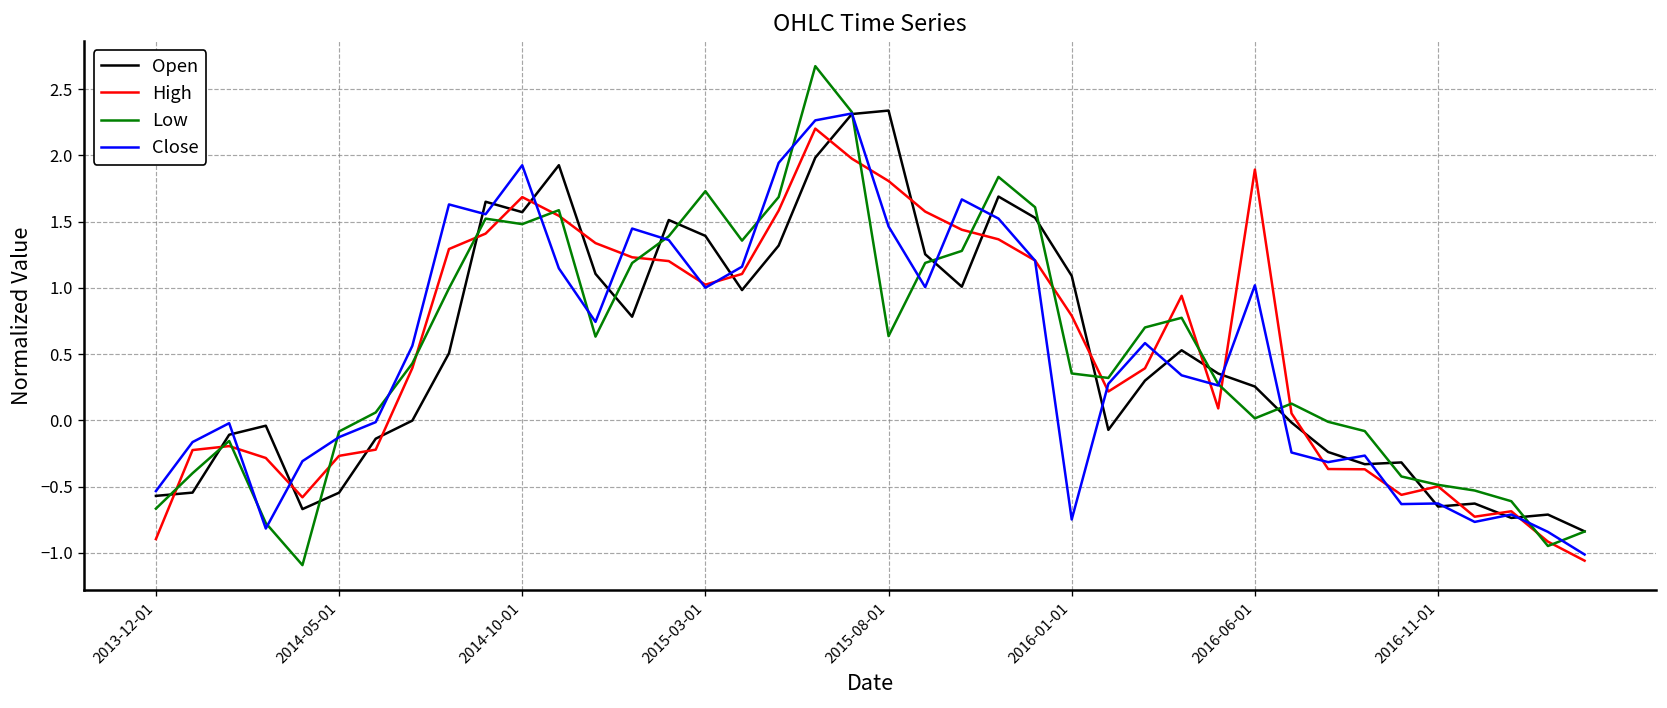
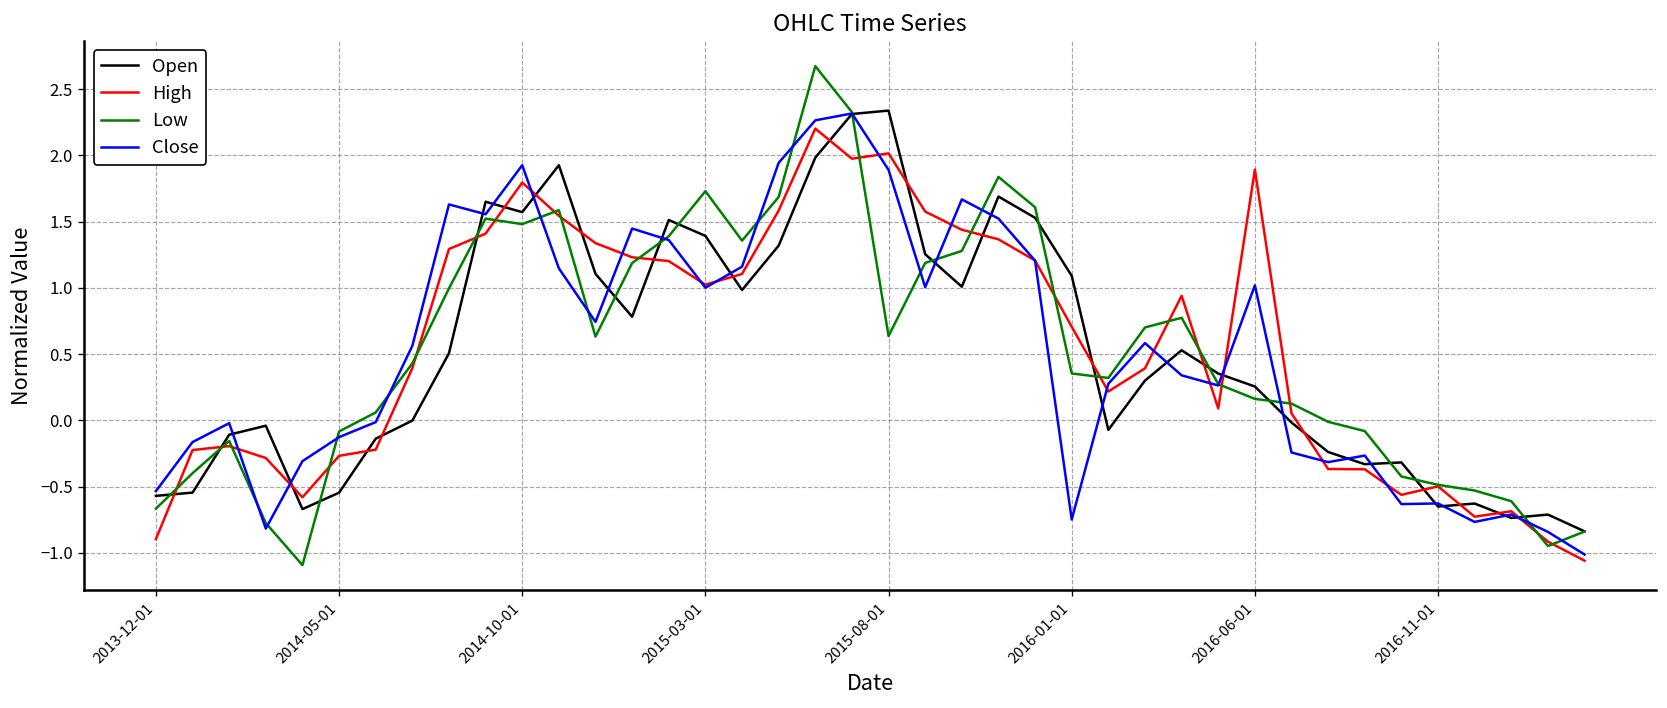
High, 2014-10-01: 1.69 -> 1.80
High, 2015-08-01: 1.81 -> 2.02
Close, 2015-08-01: 1.46 -> 1.89
High, 2016-01-01: 0.79 -> 0.71
Low, 2016-06-01: 0.02 -> 0.16
